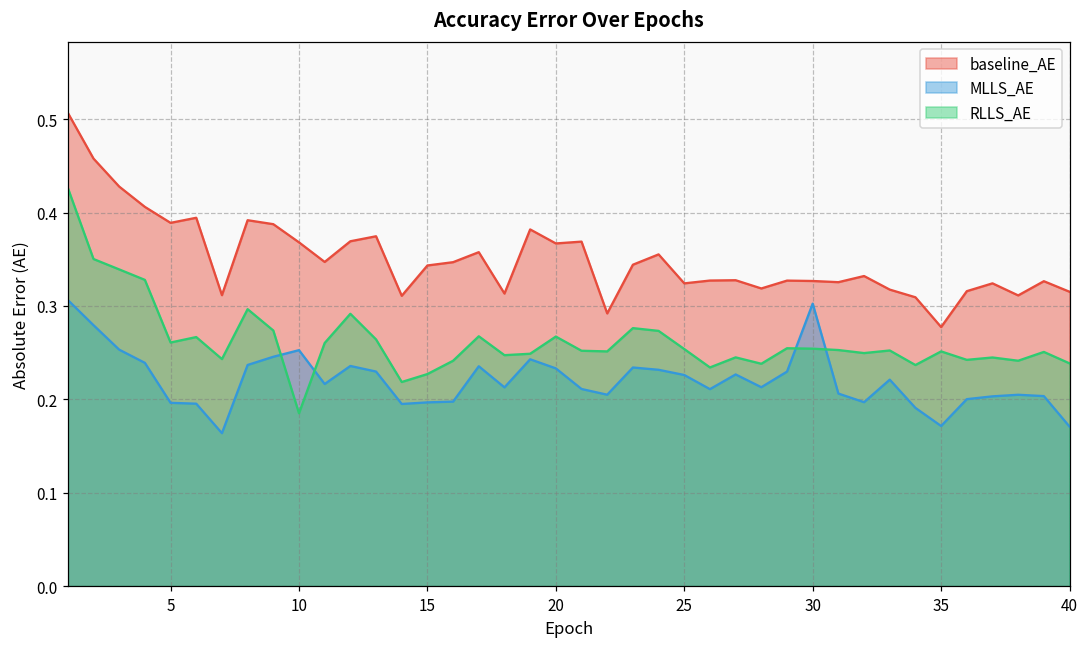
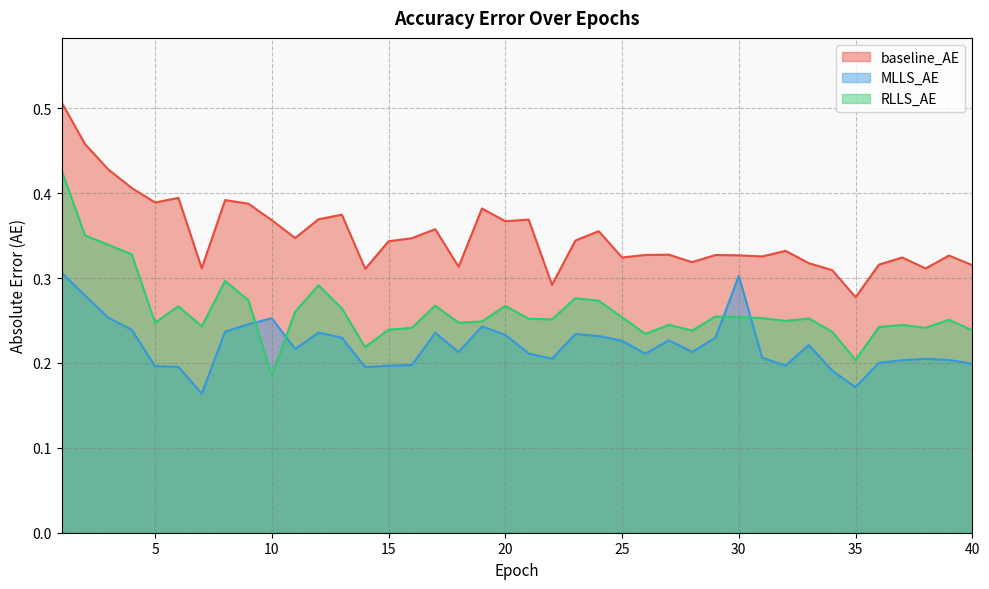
RLLS_AE, 5: 0.26 -> 0.25
RLLS_AE, 15: 0.23 -> 0.24
RLLS_AE, 35: 0.25 -> 0.20
MLLS_AE, 40: 0.17 -> 0.20
